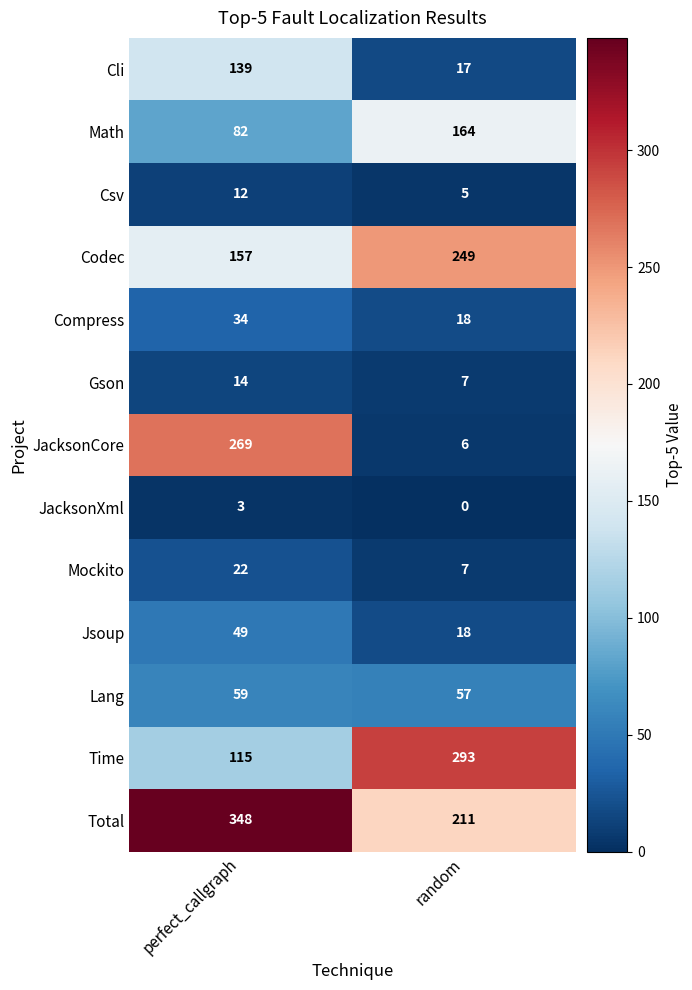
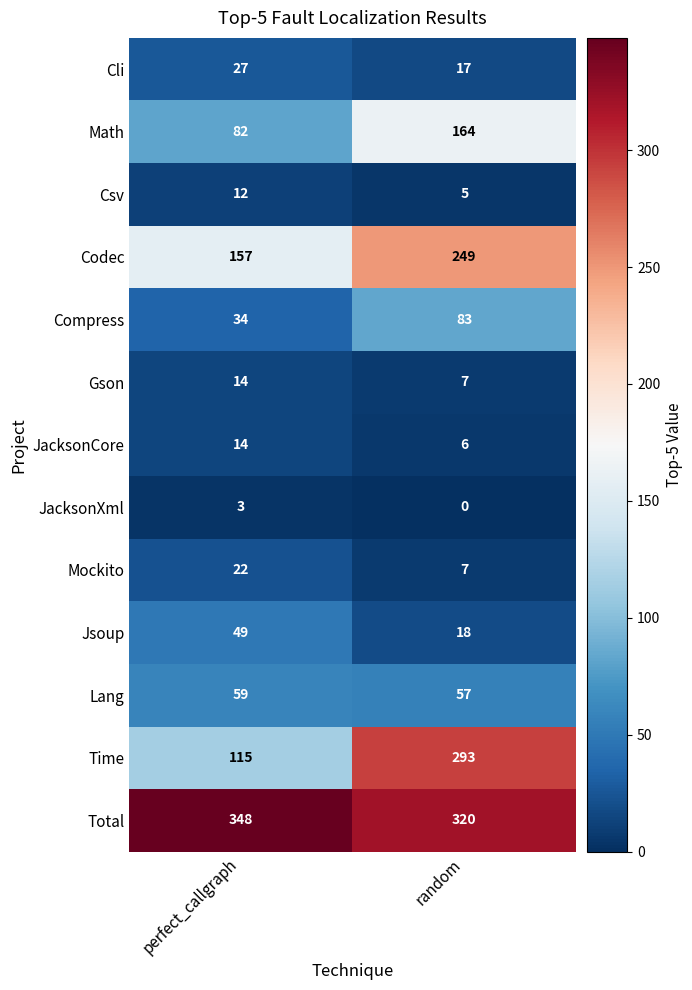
Cli, perfect_callgraph: 139 -> 27
Compress, random: 18 -> 83
JacksonCore, perfect_callgraph: 269 -> 14
Total, random: 211 -> 320
